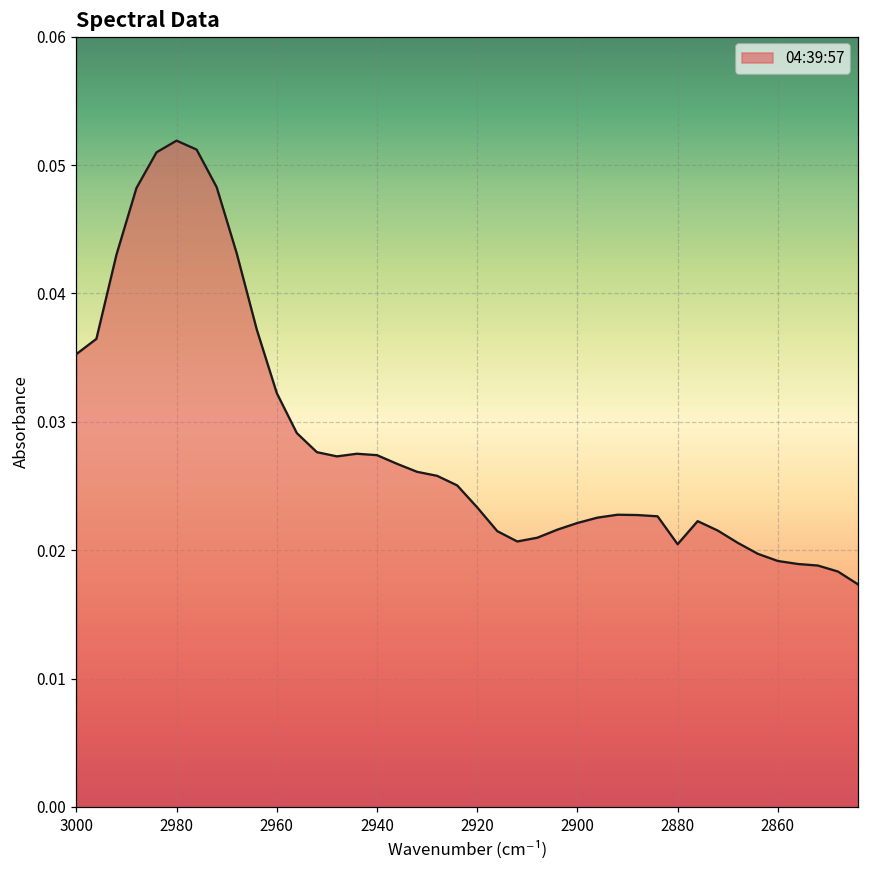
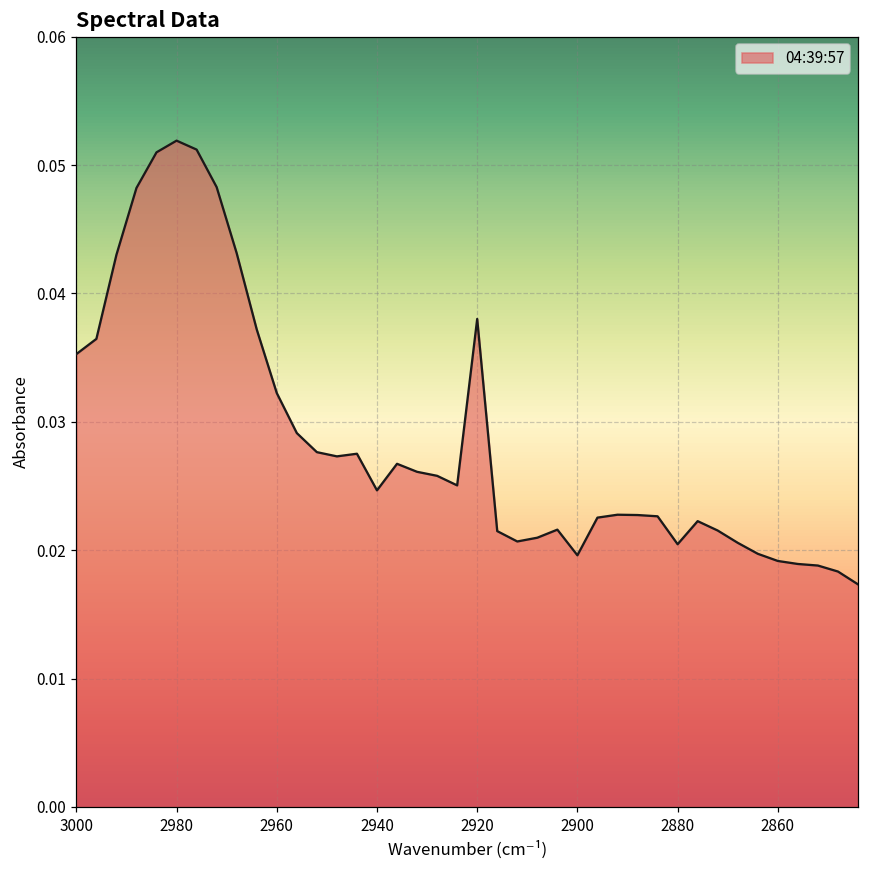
2940: 0.0274 -> 0.0247
2920: 0.0233 -> 0.0380
2900: 0.0221 -> 0.0196
